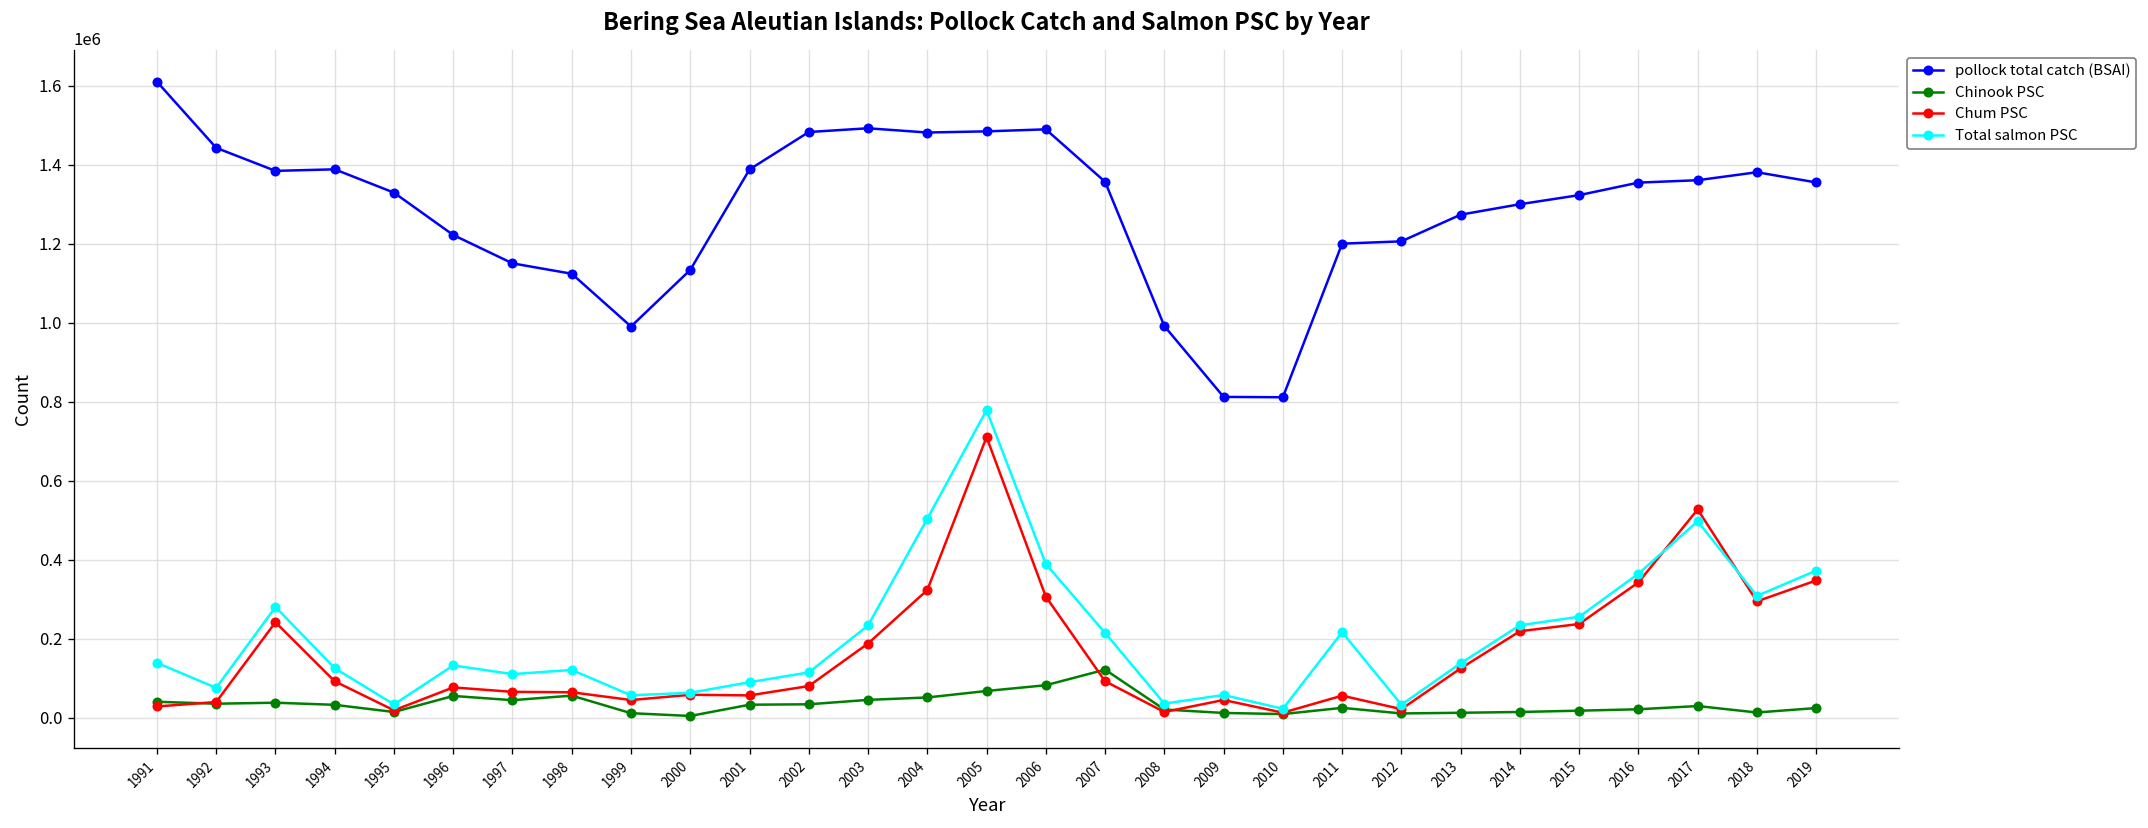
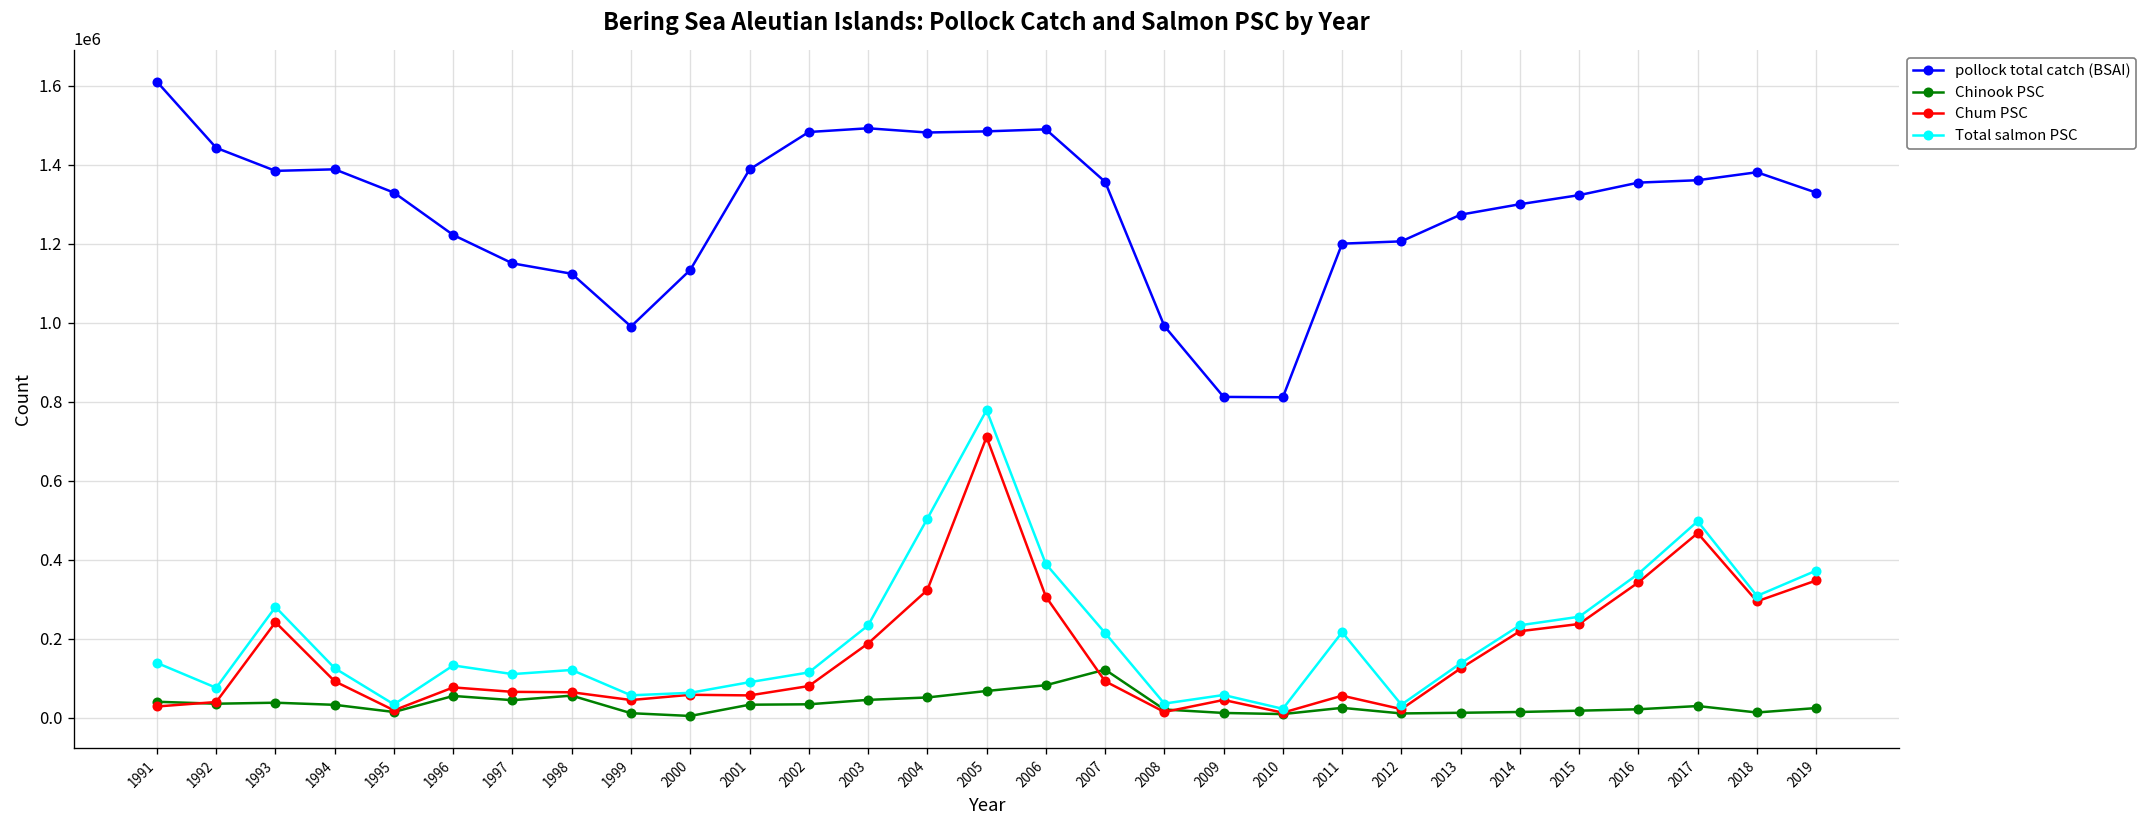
Chum PSC, 2017: 530000 -> 470000
pollock total catch (BSAI), 2019: 1360000 -> 1330000
